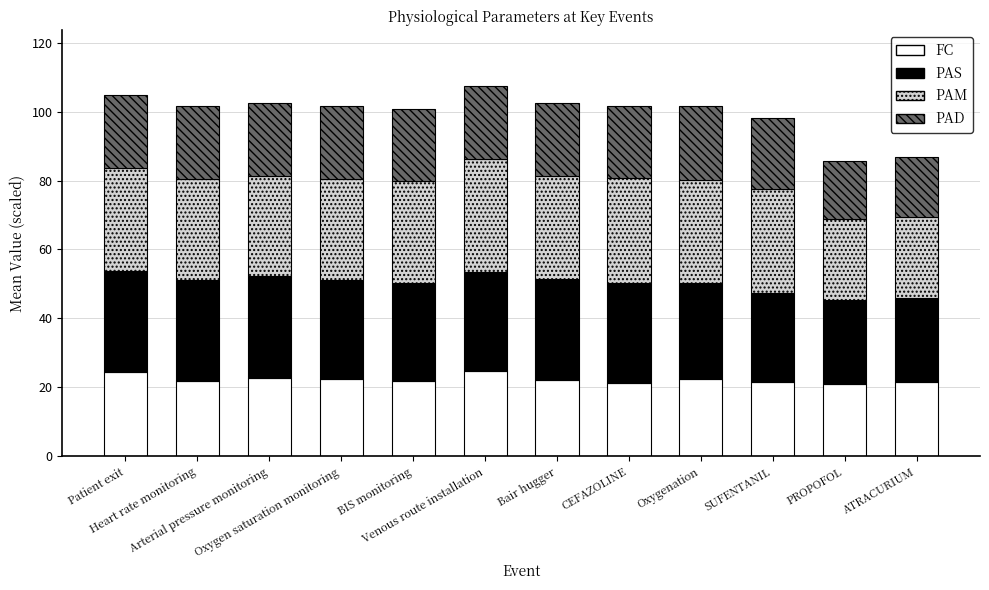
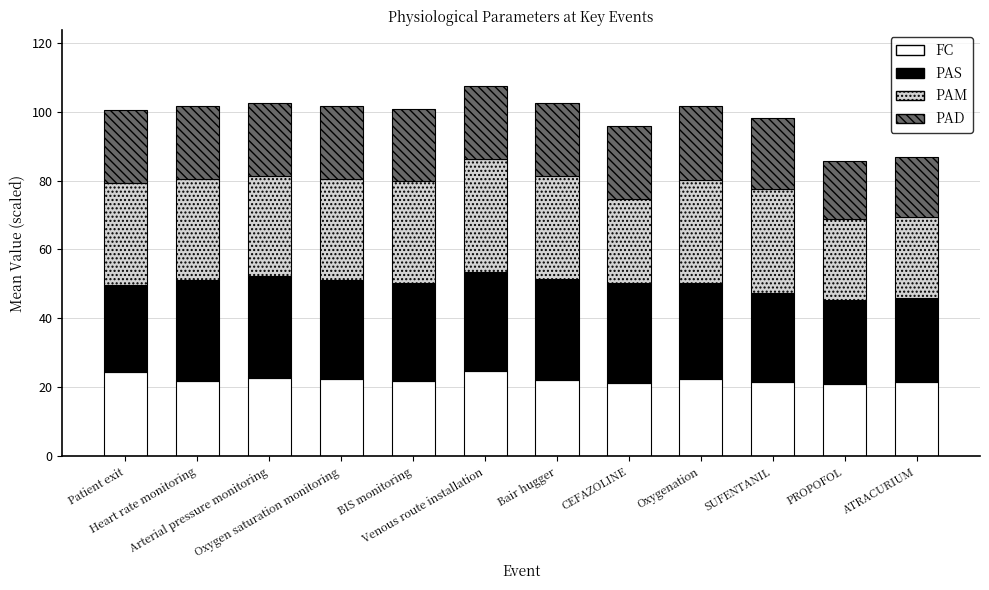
PAS, Patient exit: 29 -> 25
PAM, CEFAZOLINE: 30 -> 24
